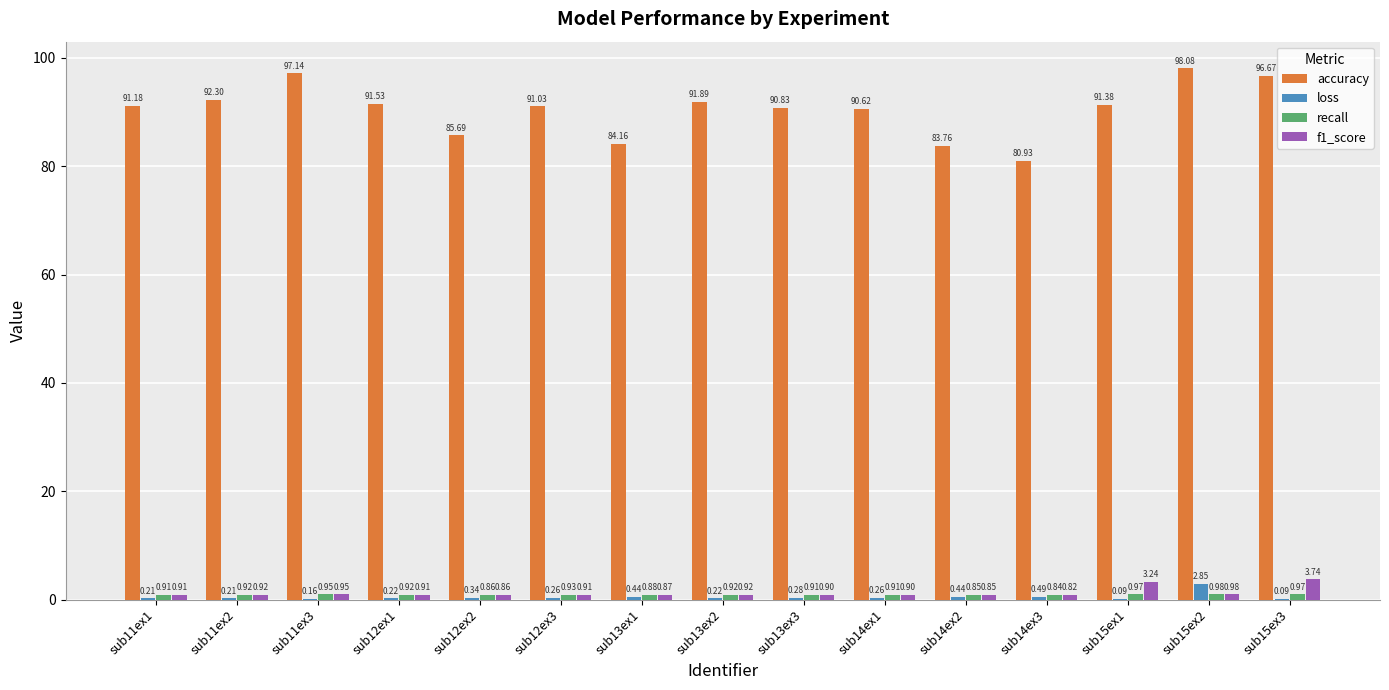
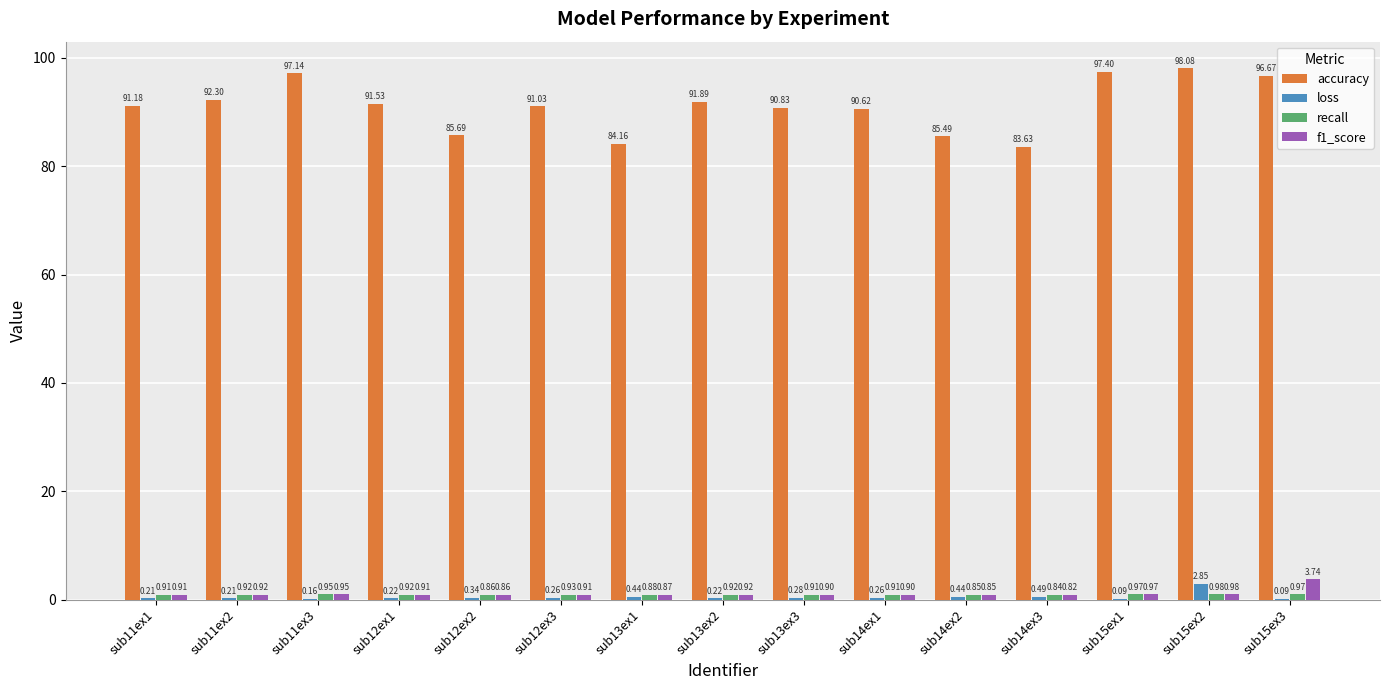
accuracy, sub14ex2: 83.76 -> 85.49
accuracy, sub14ex3: 80.93 -> 83.63
accuracy, sub15ex1: 91.38 -> 97.40
f1_score, sub15ex1: 3.24 -> 0.97
